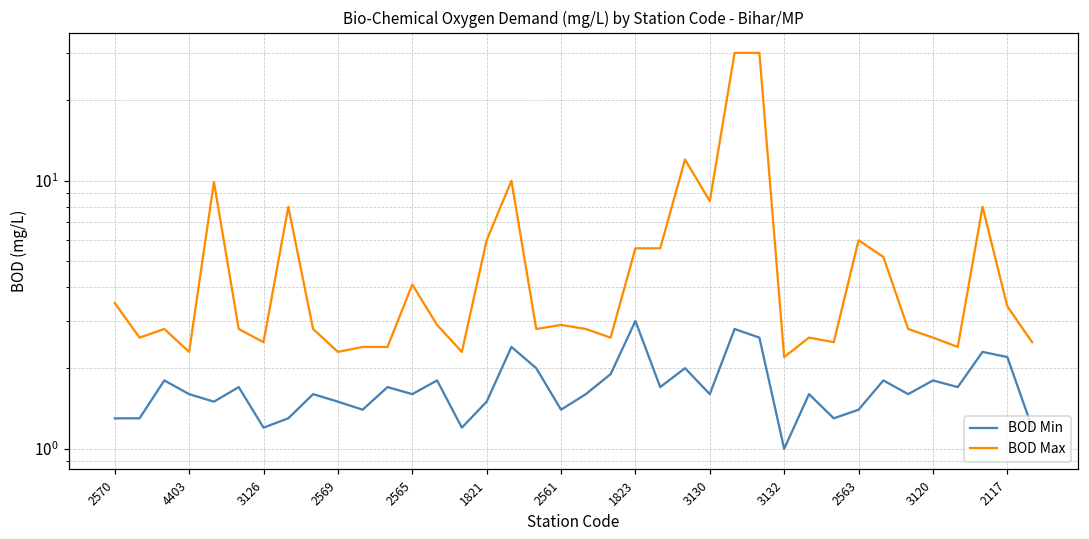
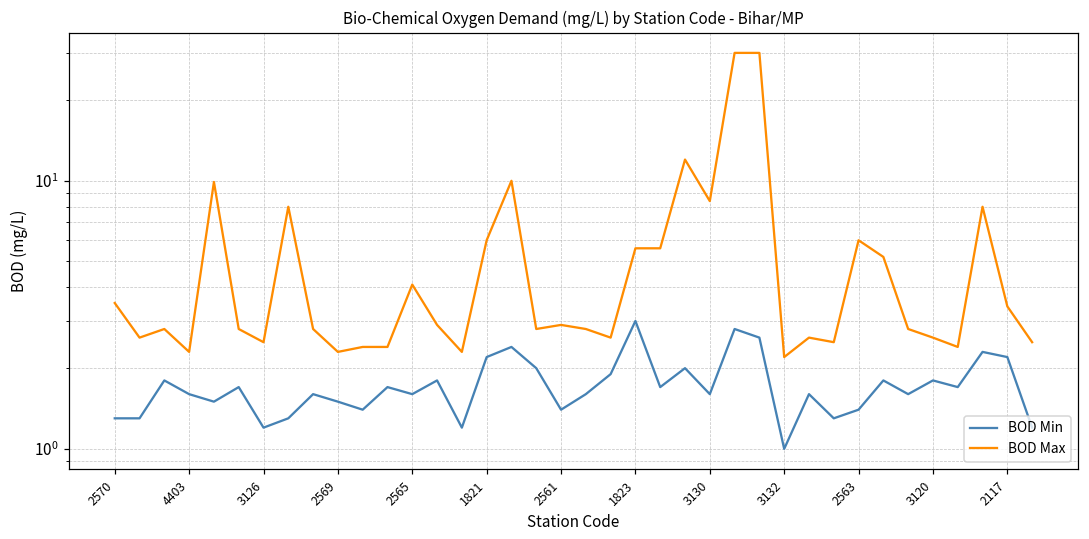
BOD Min, 1821: 1.5 -> 2.2
